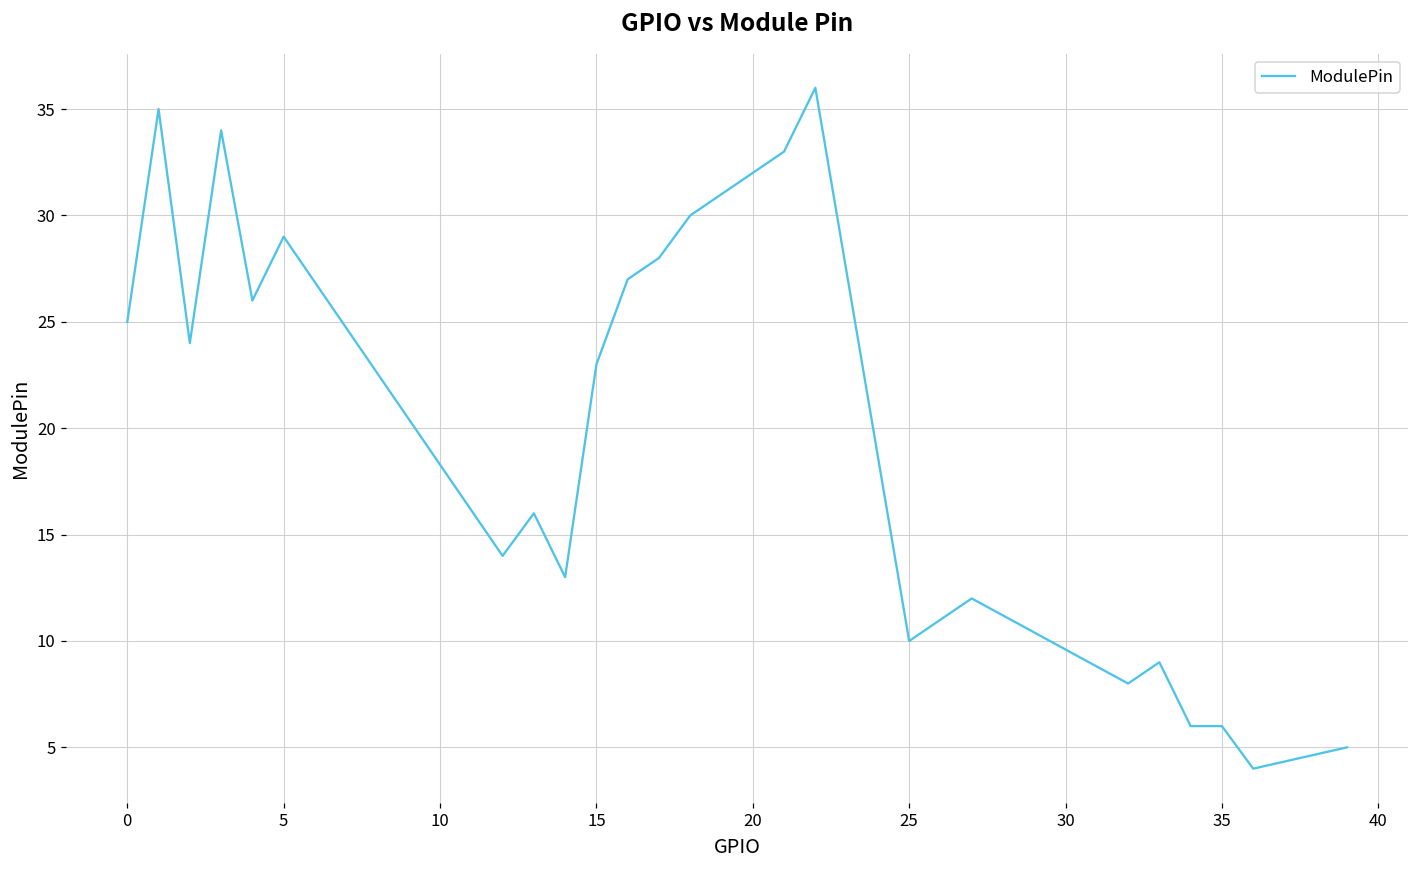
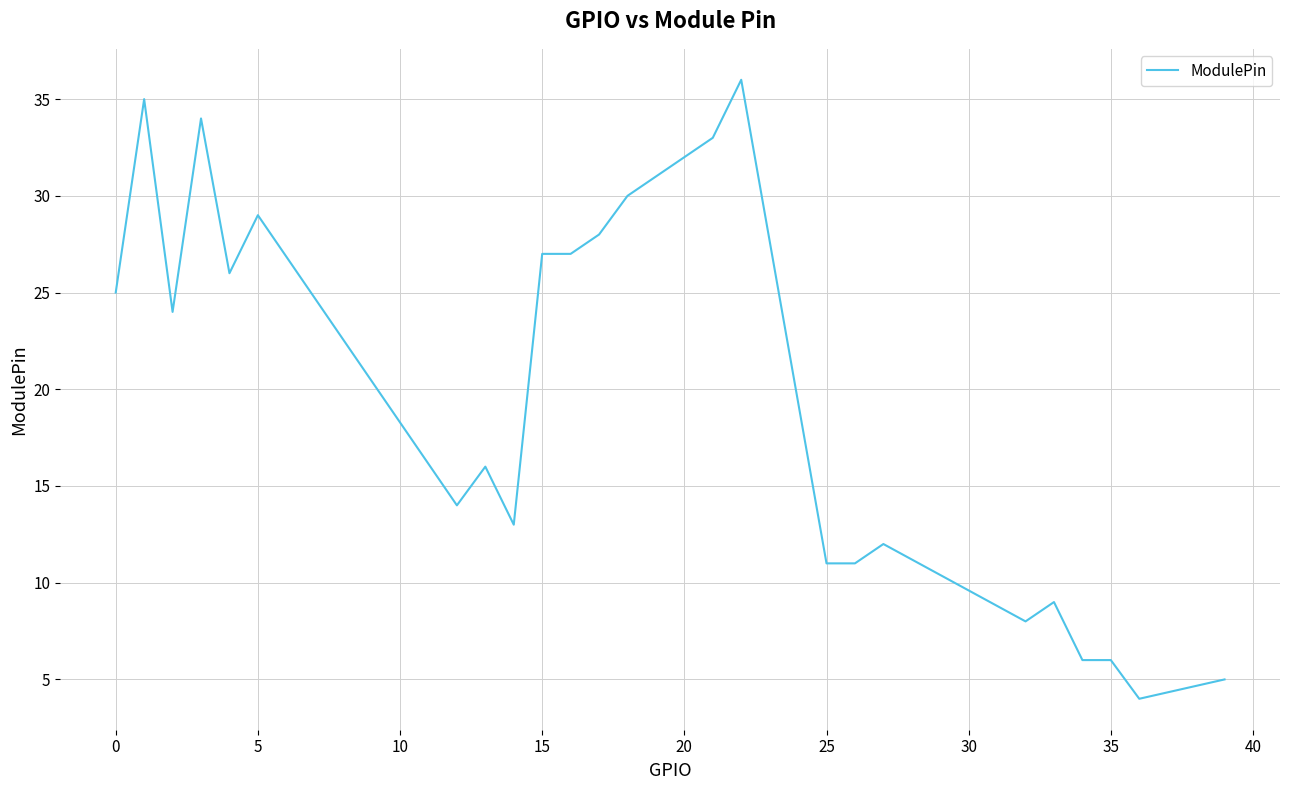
15: 23 -> 27
25: 10 -> 11
